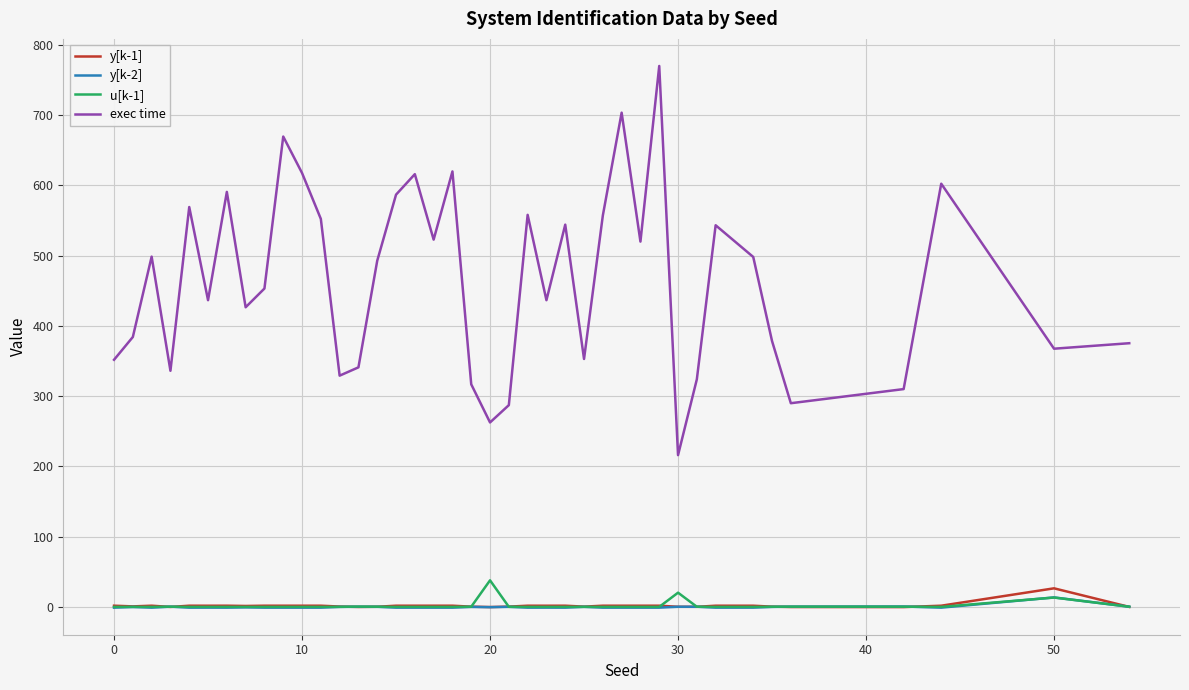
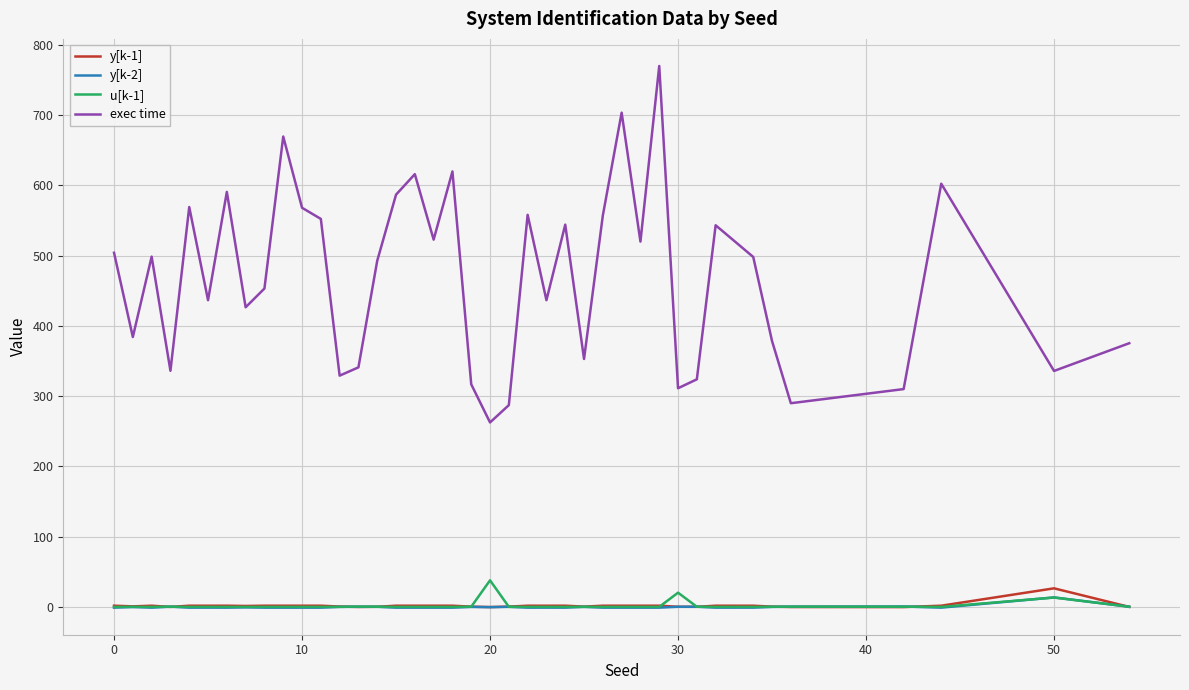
exec time, 0: 350 -> 500
exec time, 10: 620 -> 570
exec time, 30: 220 -> 310
exec time, 50: 370 -> 340
